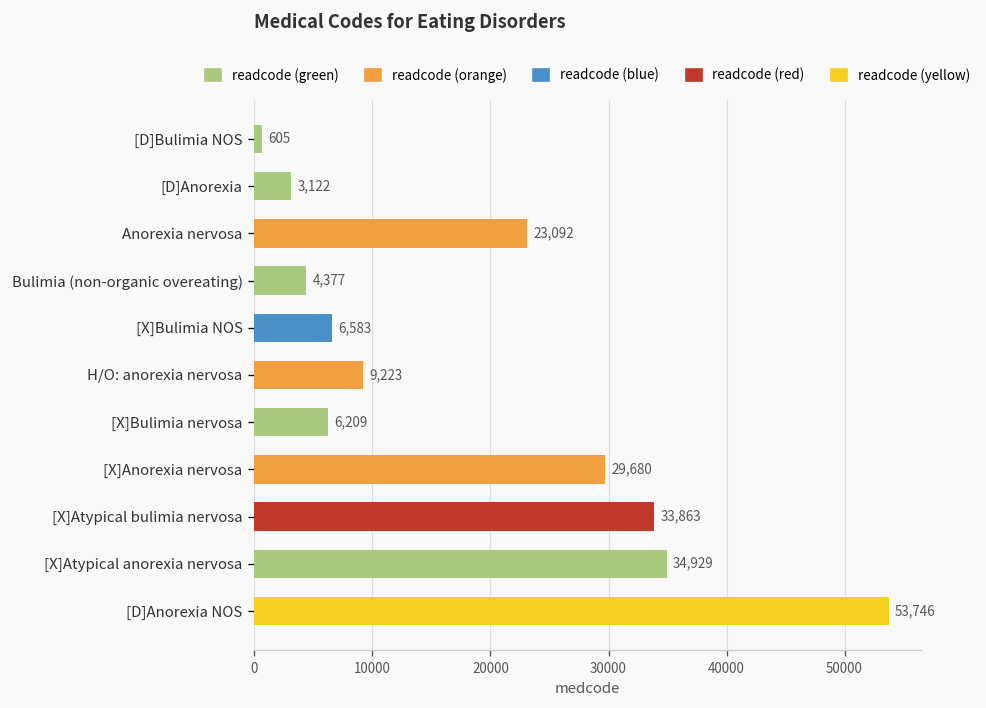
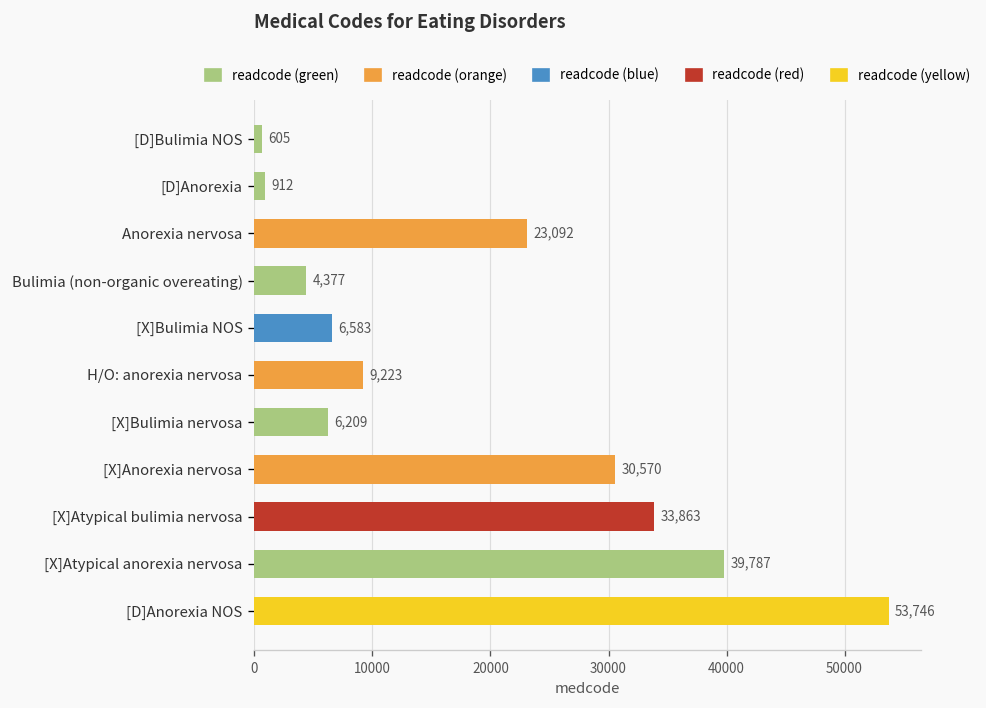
[D]Anorexia: 3,122 -> 912
[X]Anorexia nervosa: 29,680 -> 30,570
[X]Atypical anorexia nervosa: 34,929 -> 39,787
